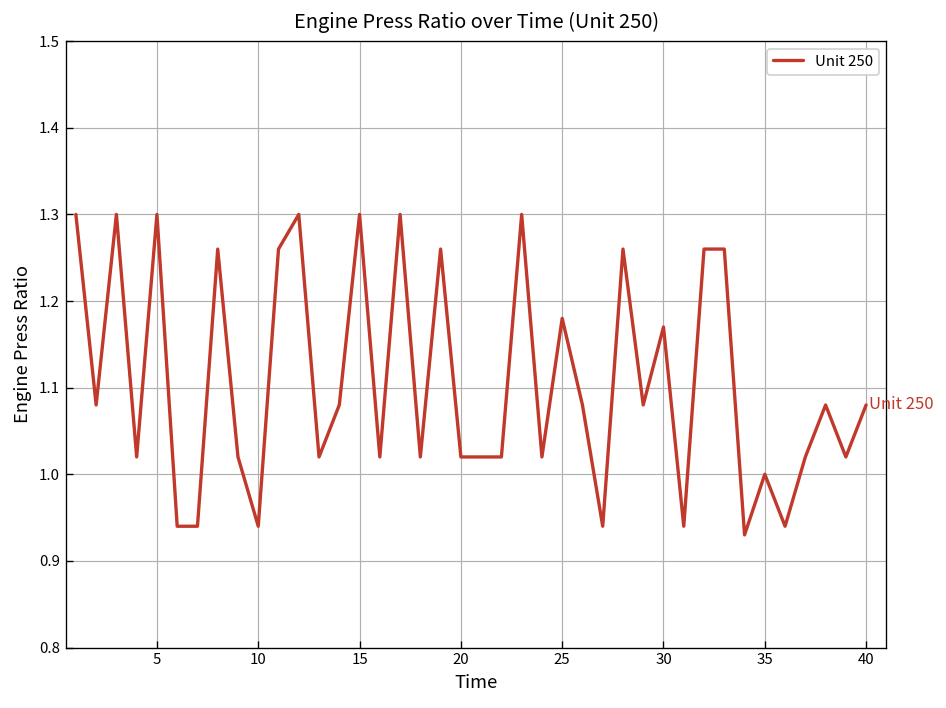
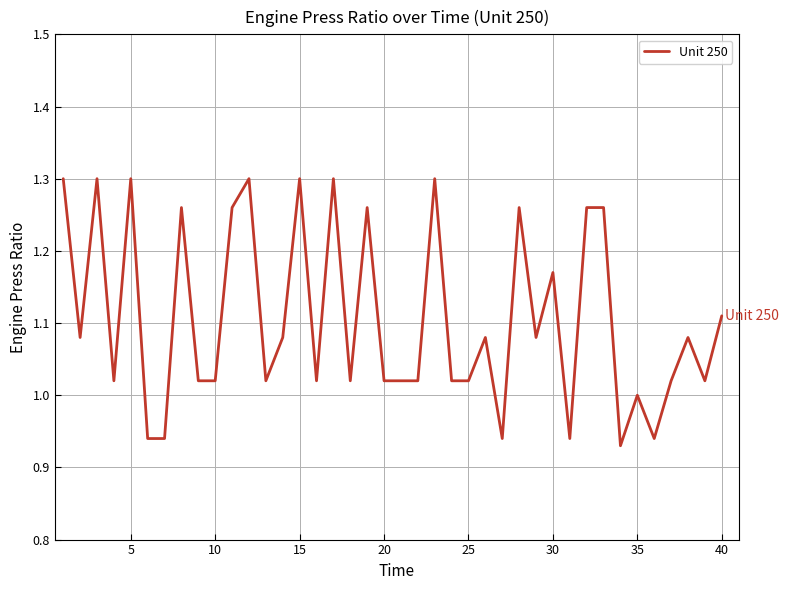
10: 0.94 -> 1.02
25: 1.18 -> 1.02
40: 1.08 -> 1.11
